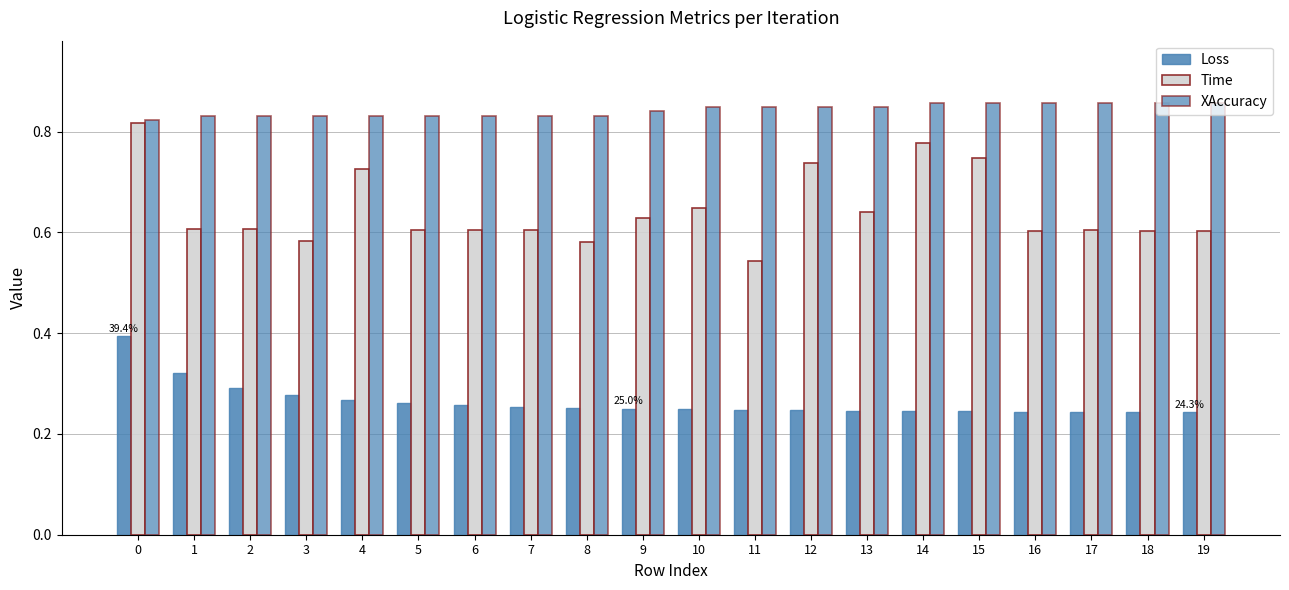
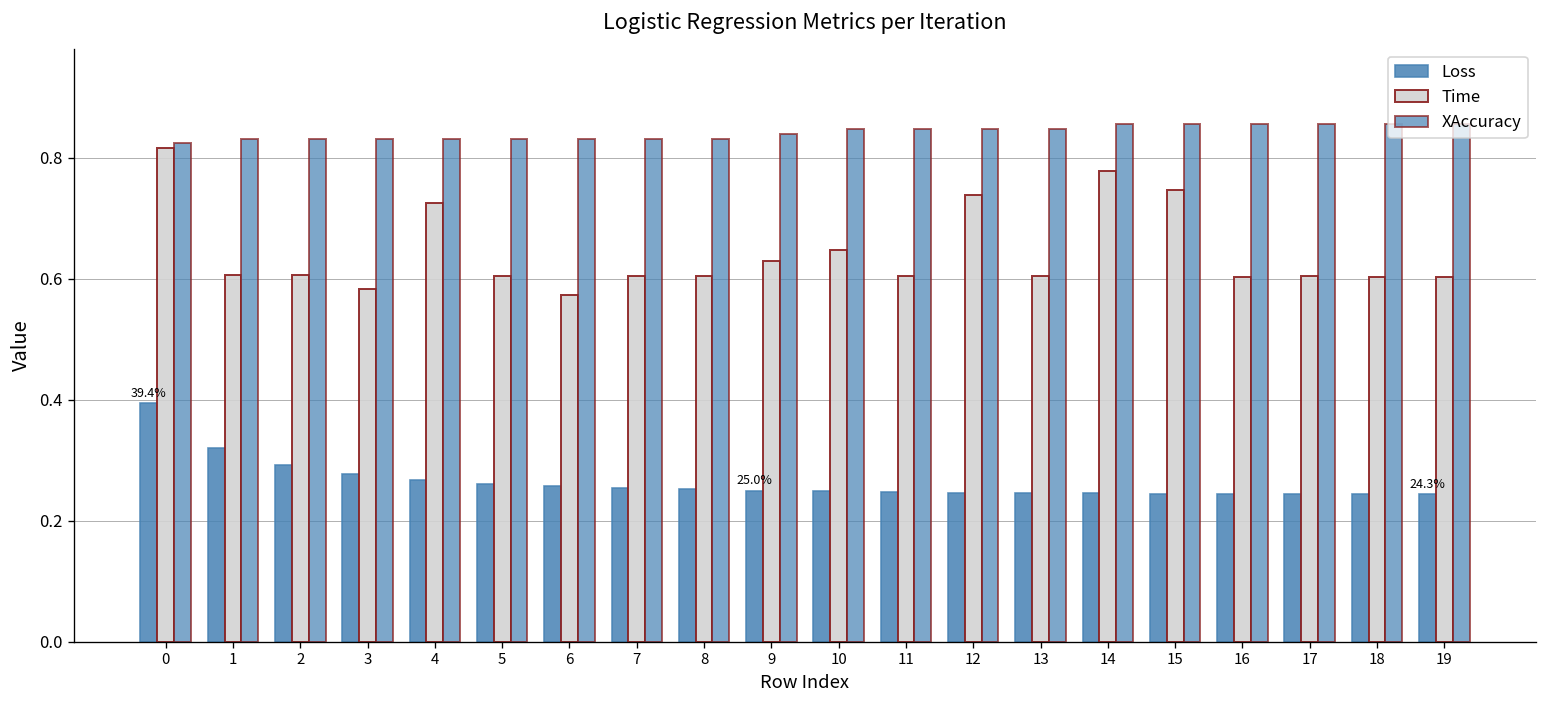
Time, 6: 0.61 -> 0.57
Time, 8: 0.58 -> 0.60
Time, 11: 0.54 -> 0.60
Time, 13: 0.64 -> 0.60
